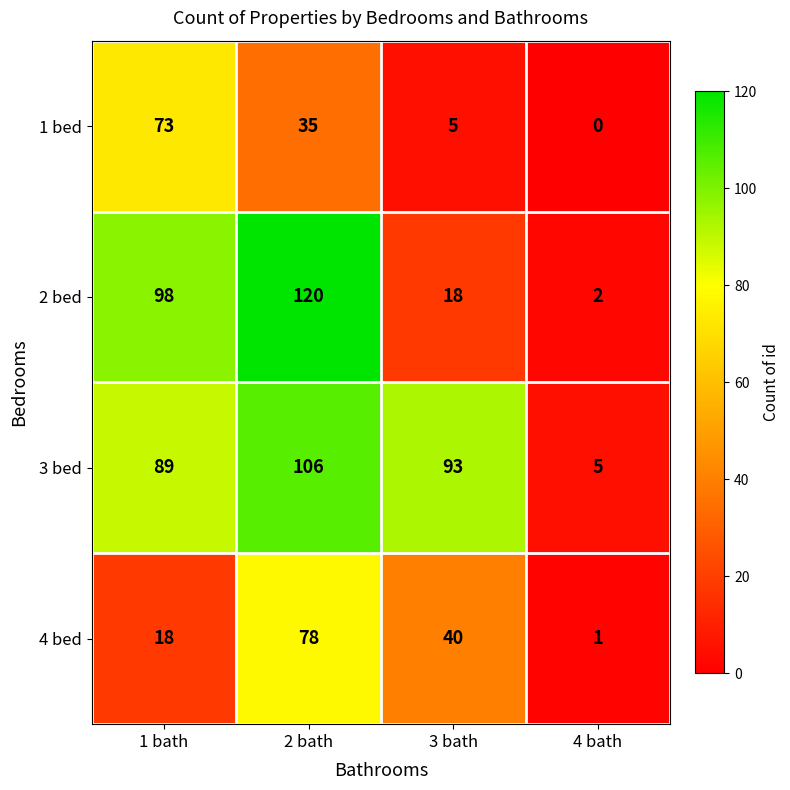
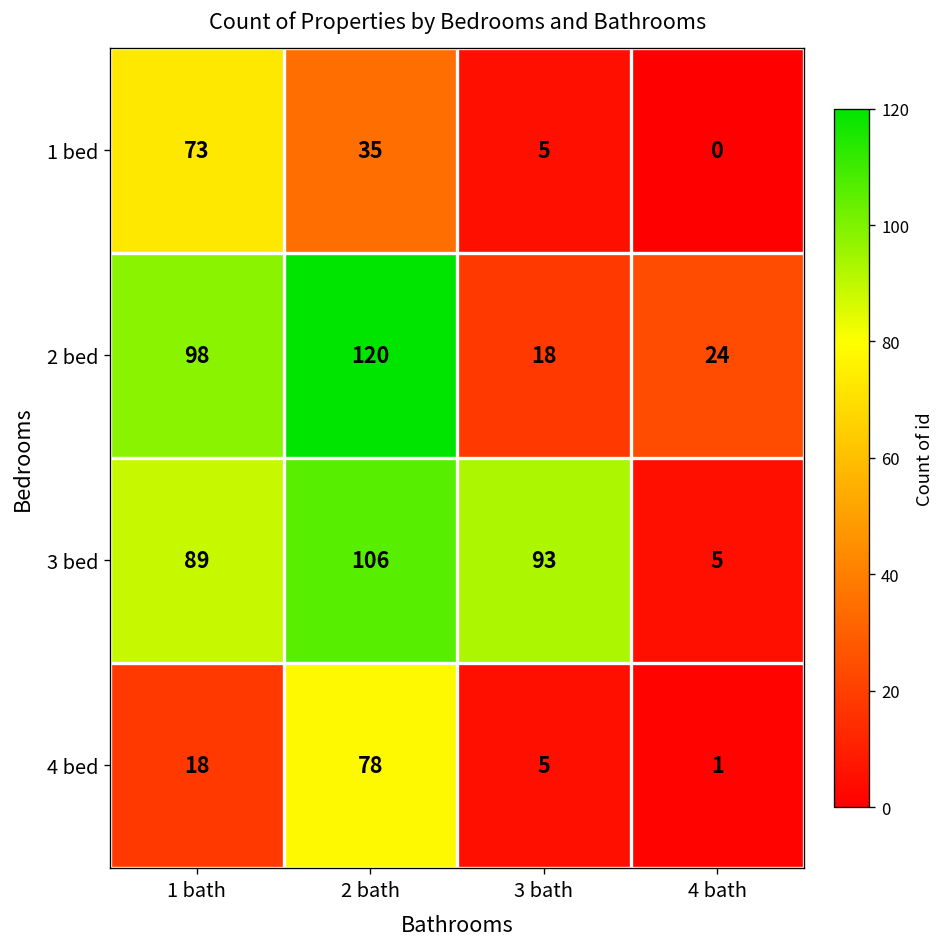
2 bed, 4 bath: 2 -> 24
4 bed, 3 bath: 40 -> 5
